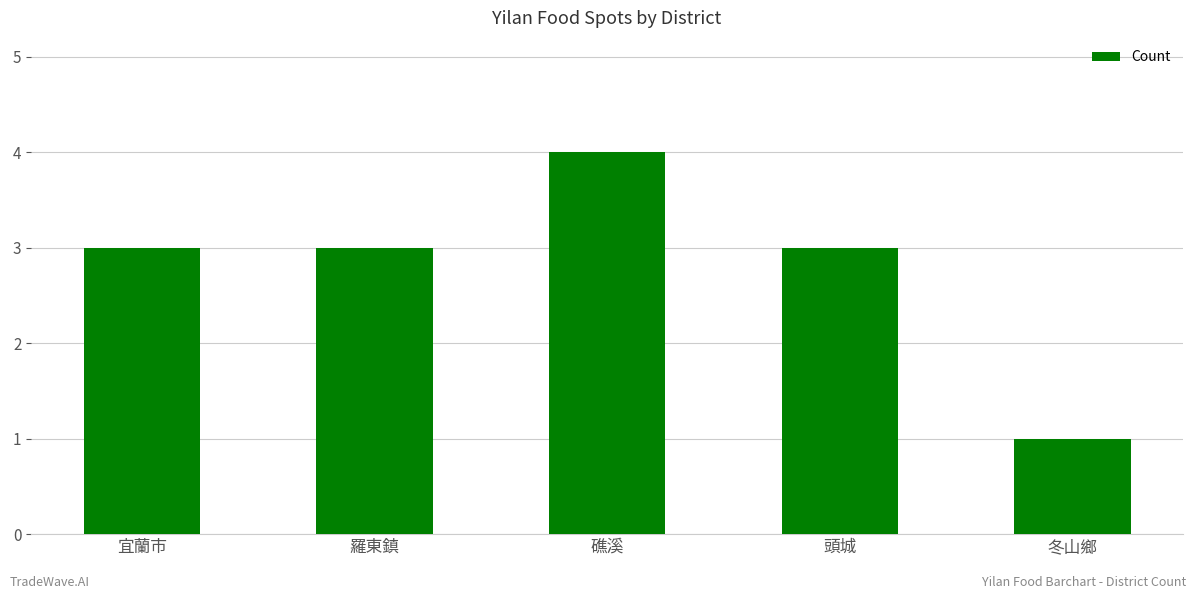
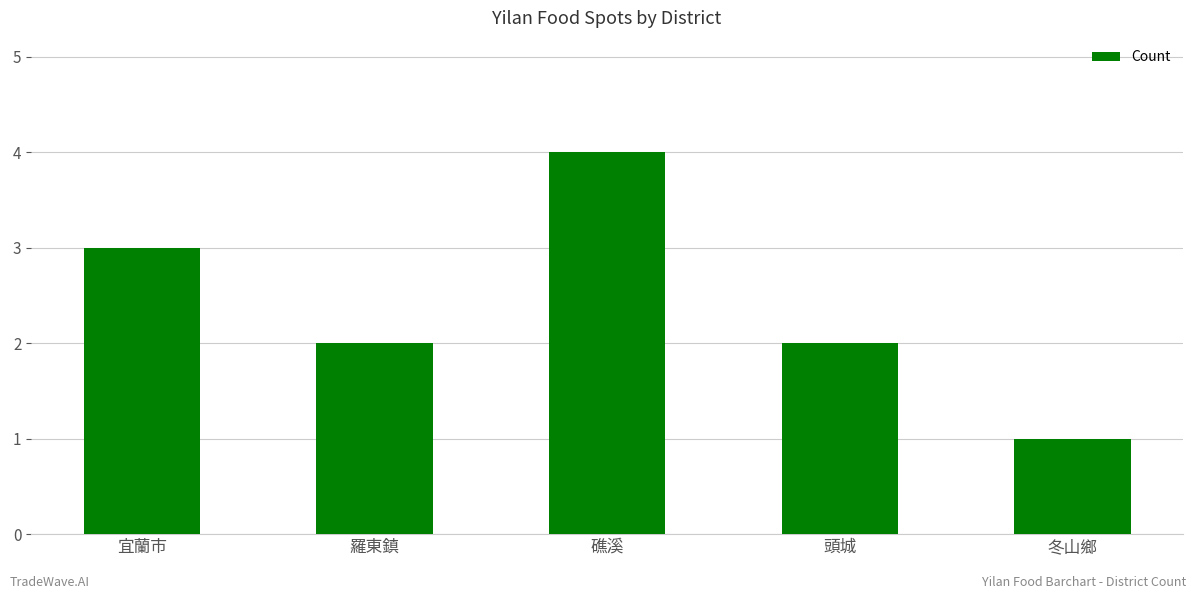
羅東鎮: 3 -> 2
頭城: 3 -> 2
